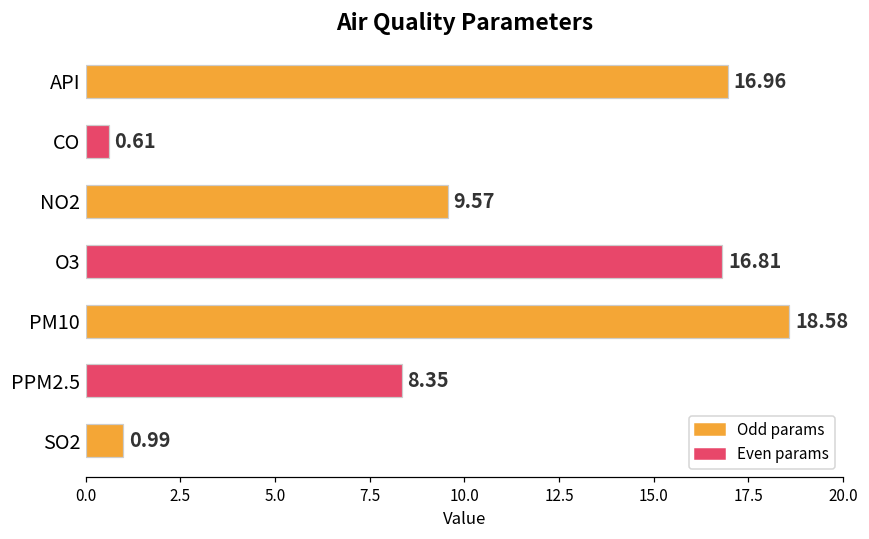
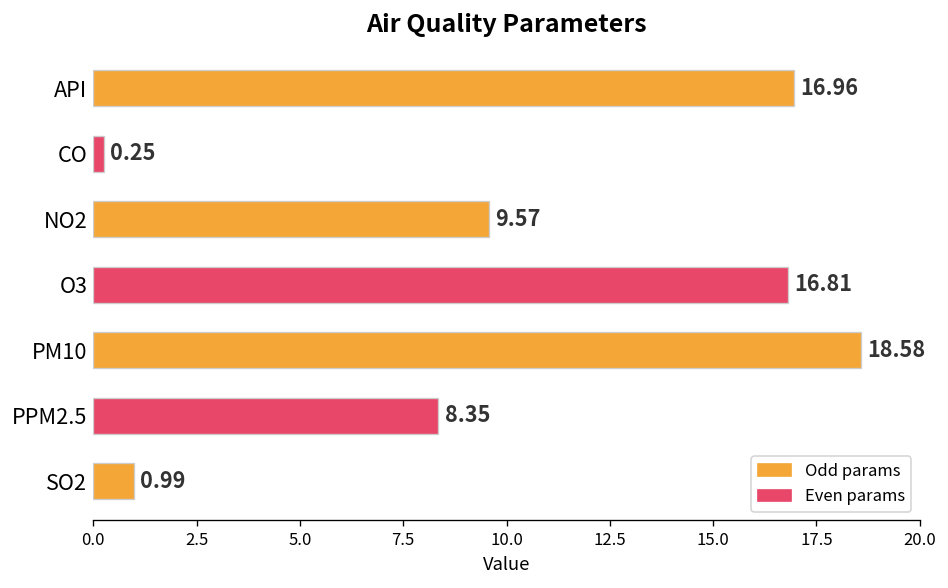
CO: 0.61 -> 0.25
